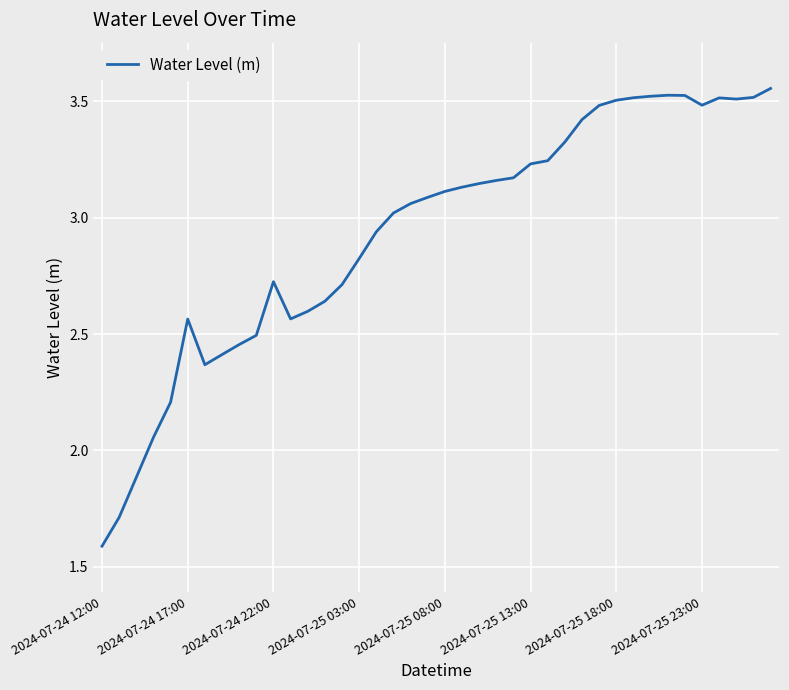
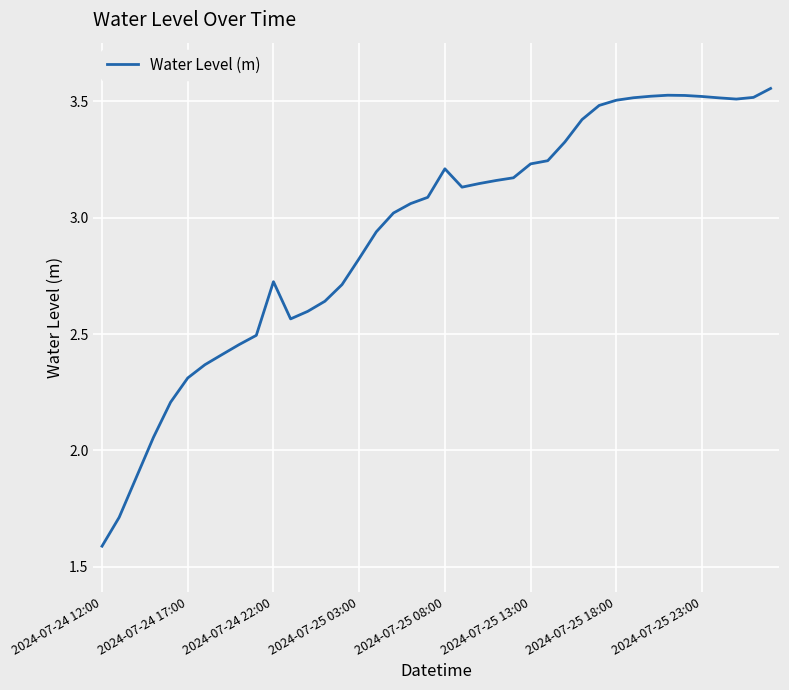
2024-07-24 17:00: 2.56 -> 2.31
2024-07-25 08:00: 3.11 -> 3.21
2024-07-25 23:00: 3.48 -> 3.52
